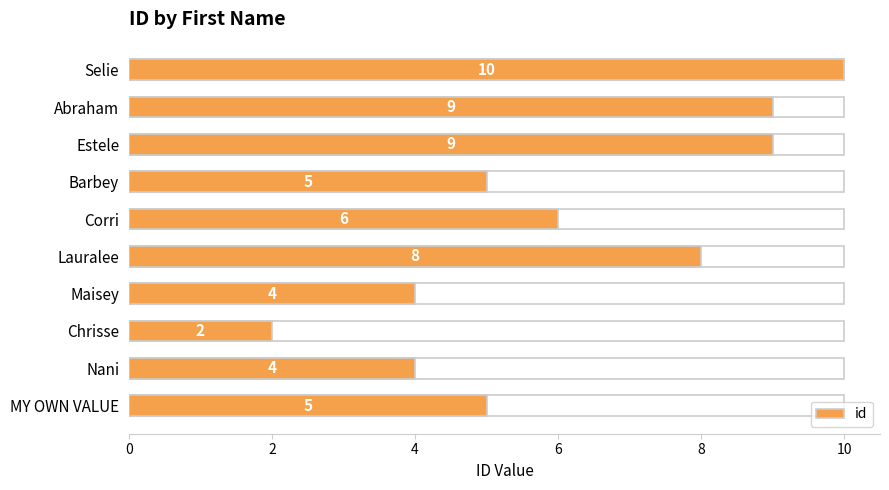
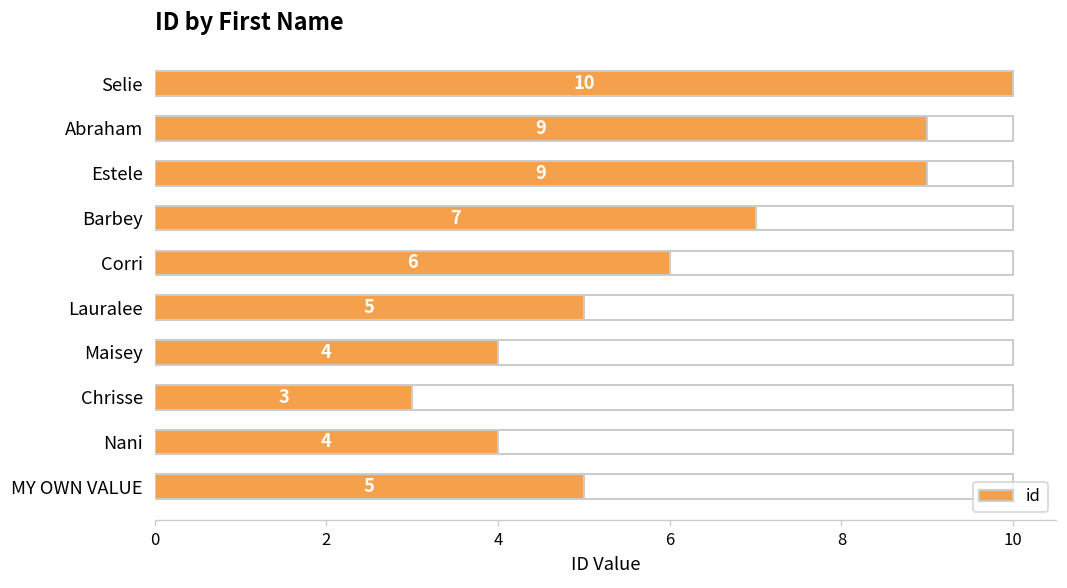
id, Barbey: 5 -> 7
id, Lauralee: 8 -> 5
id, Chrisse: 2 -> 3
